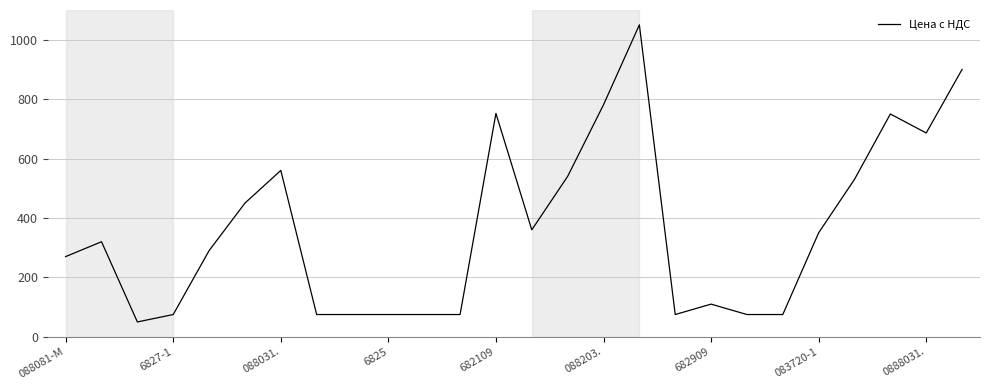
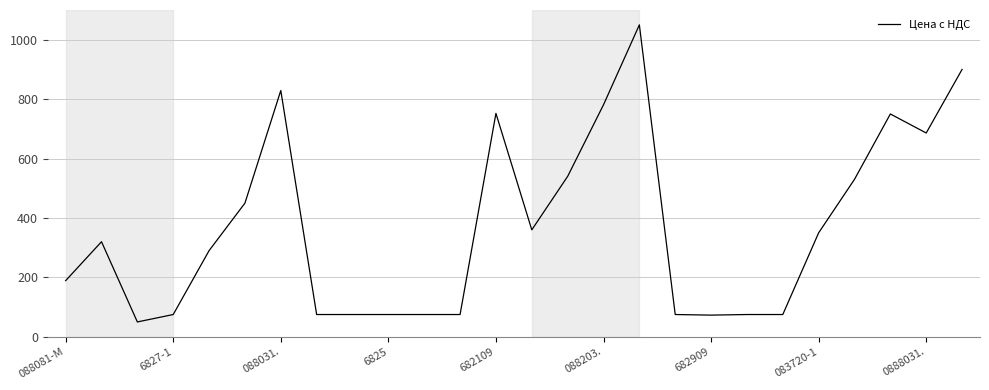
088081-М: 270 -> 190
088031.: 560 -> 830
682909: 110 -> 70
